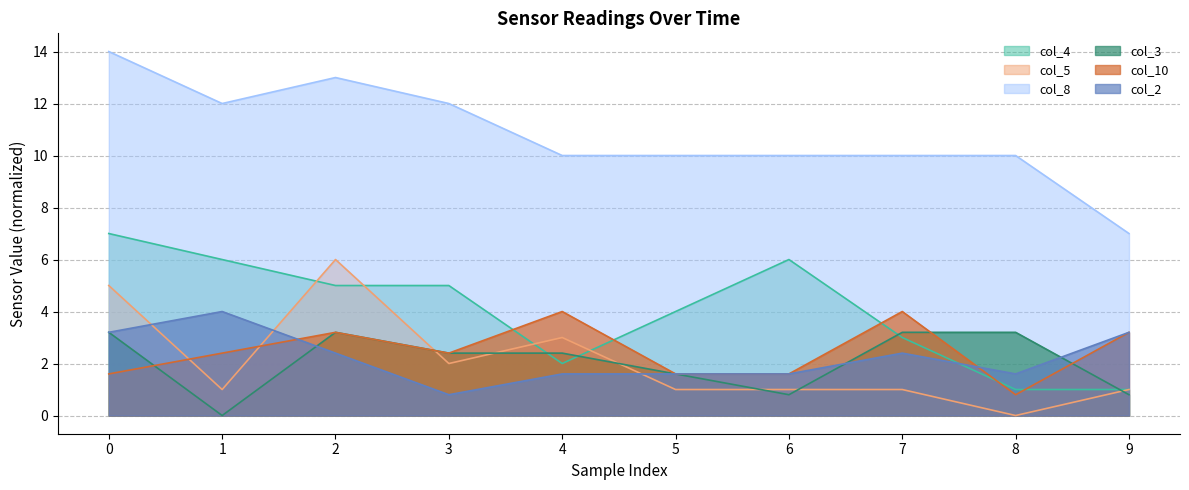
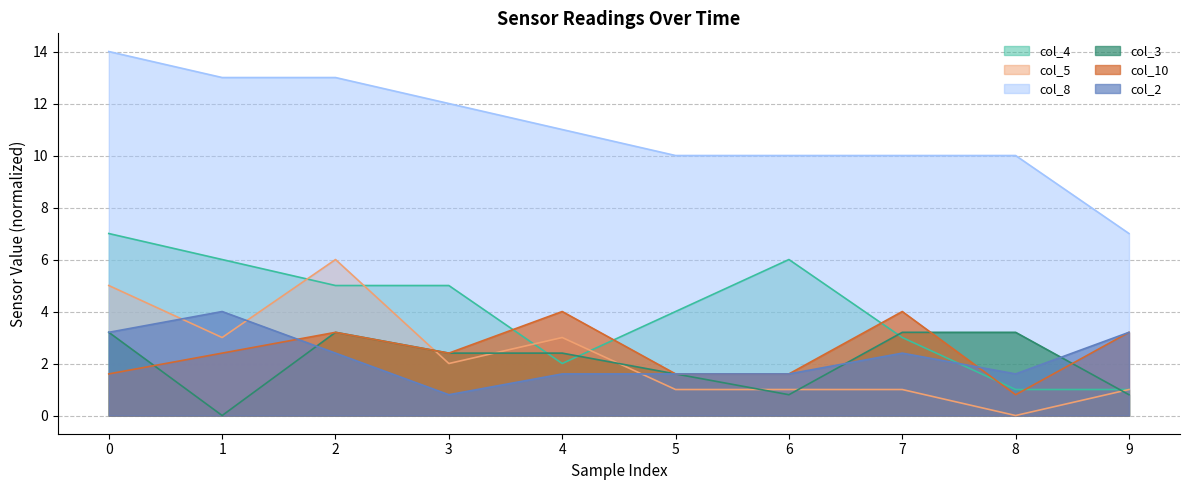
col_5, 1: 1.0 -> 3.0
col_8, 1: 12.0 -> 13.0
col_8, 4: 10.0 -> 11.0
